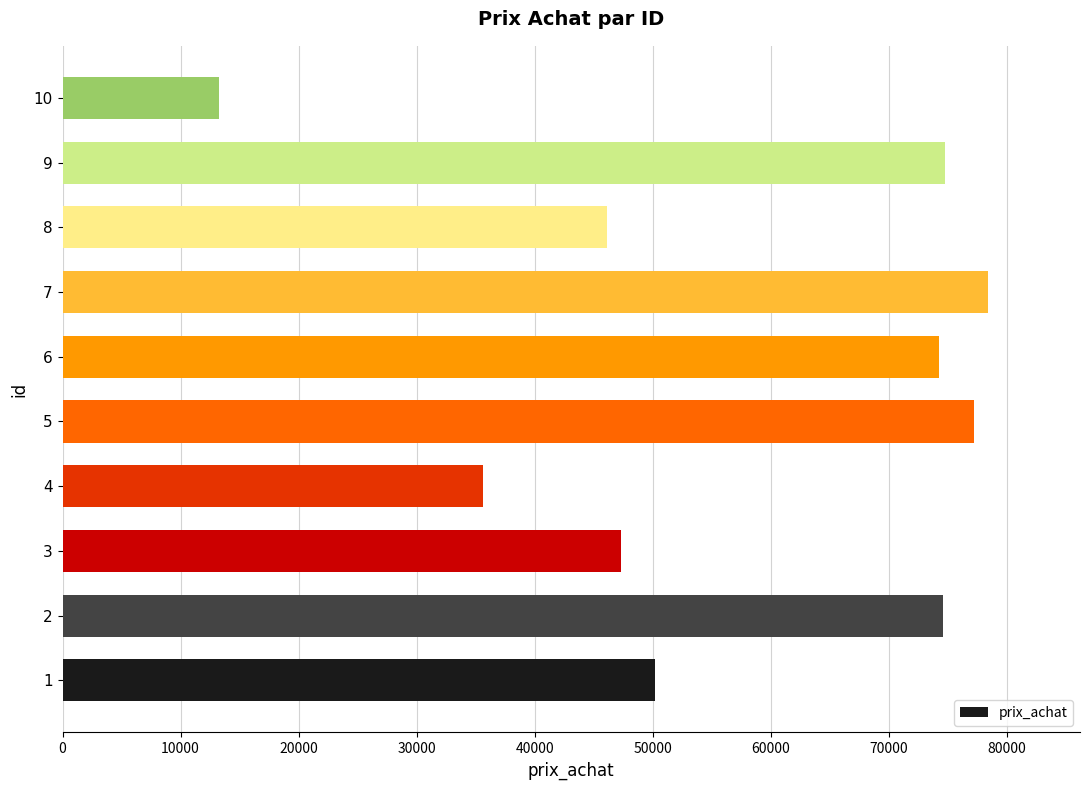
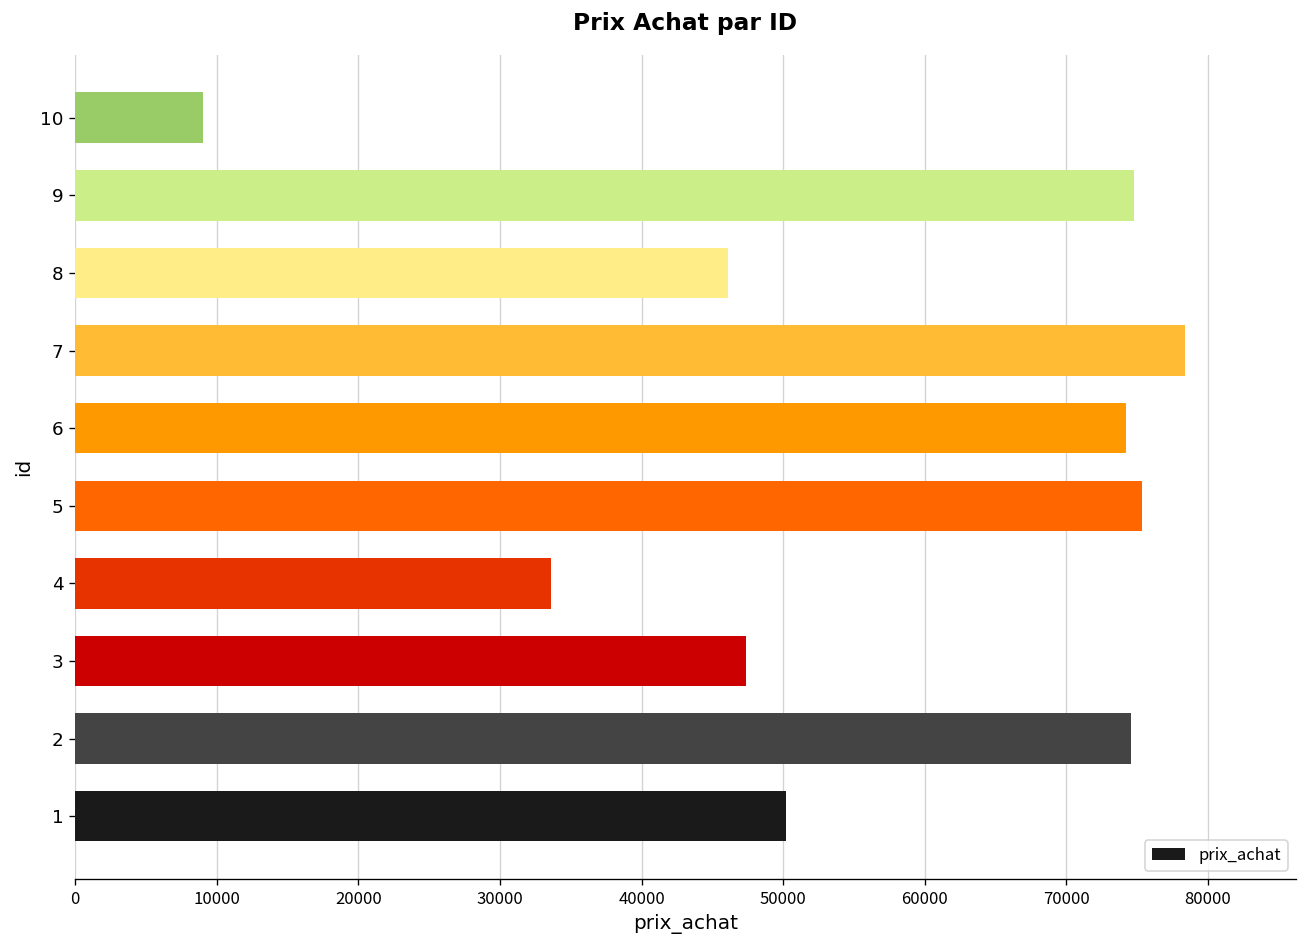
10: 13200 -> 9000
5: 77300 -> 75300
4: 35600 -> 33600
